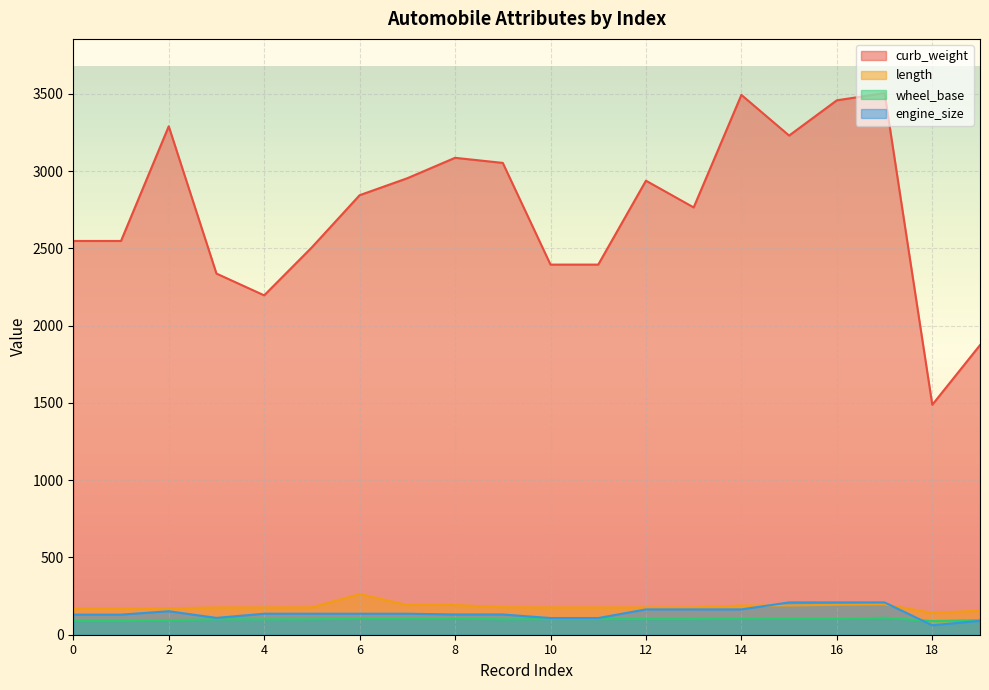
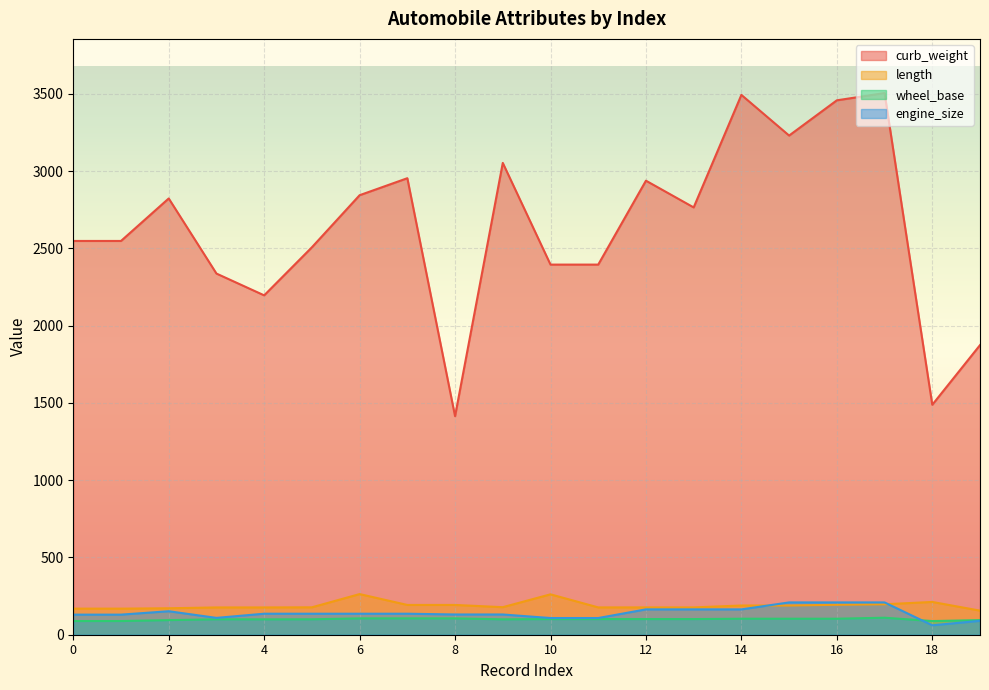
curb_weight, 2: 3290 -> 2820
curb_weight, 8: 3090 -> 1410
length, 10: 180 -> 260
length, 18: 140 -> 210
